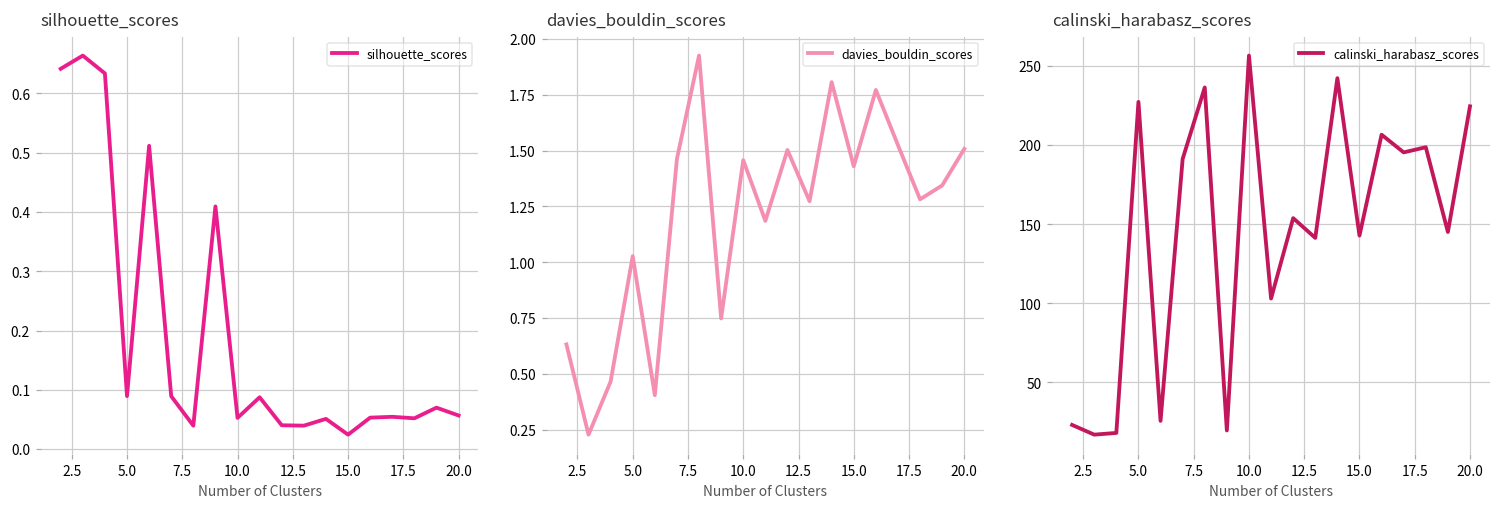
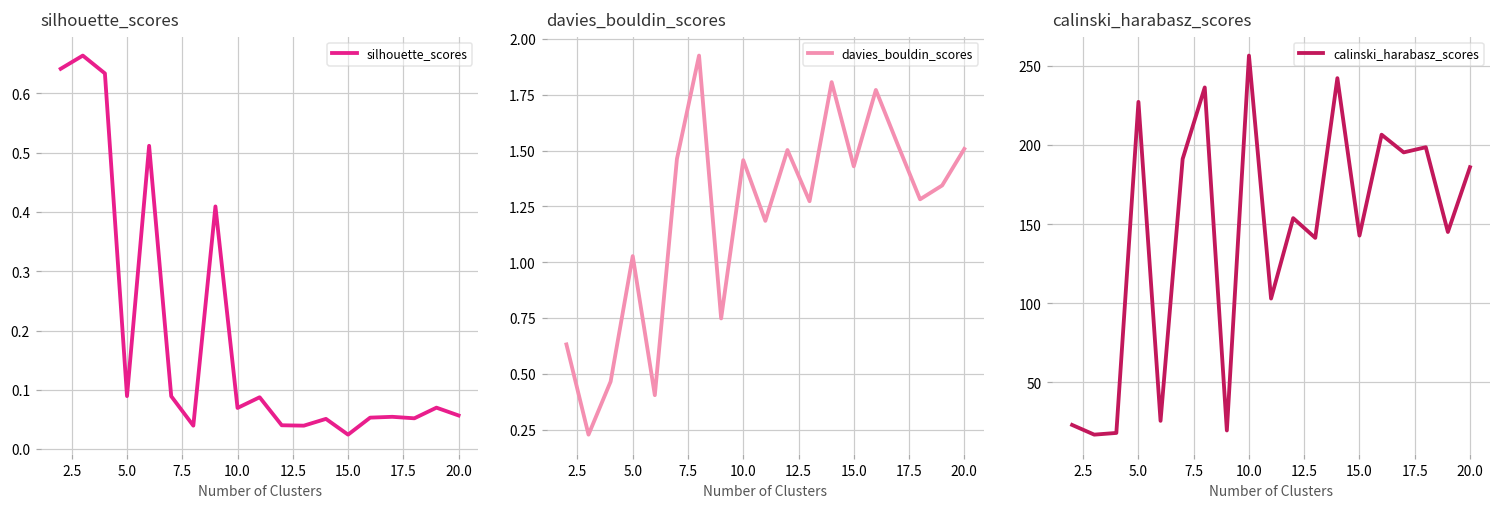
silhouette_scores, 10.0: 0.05 -> 0.07
calinski_harabasz_scores, 20.0: 225 -> 186
